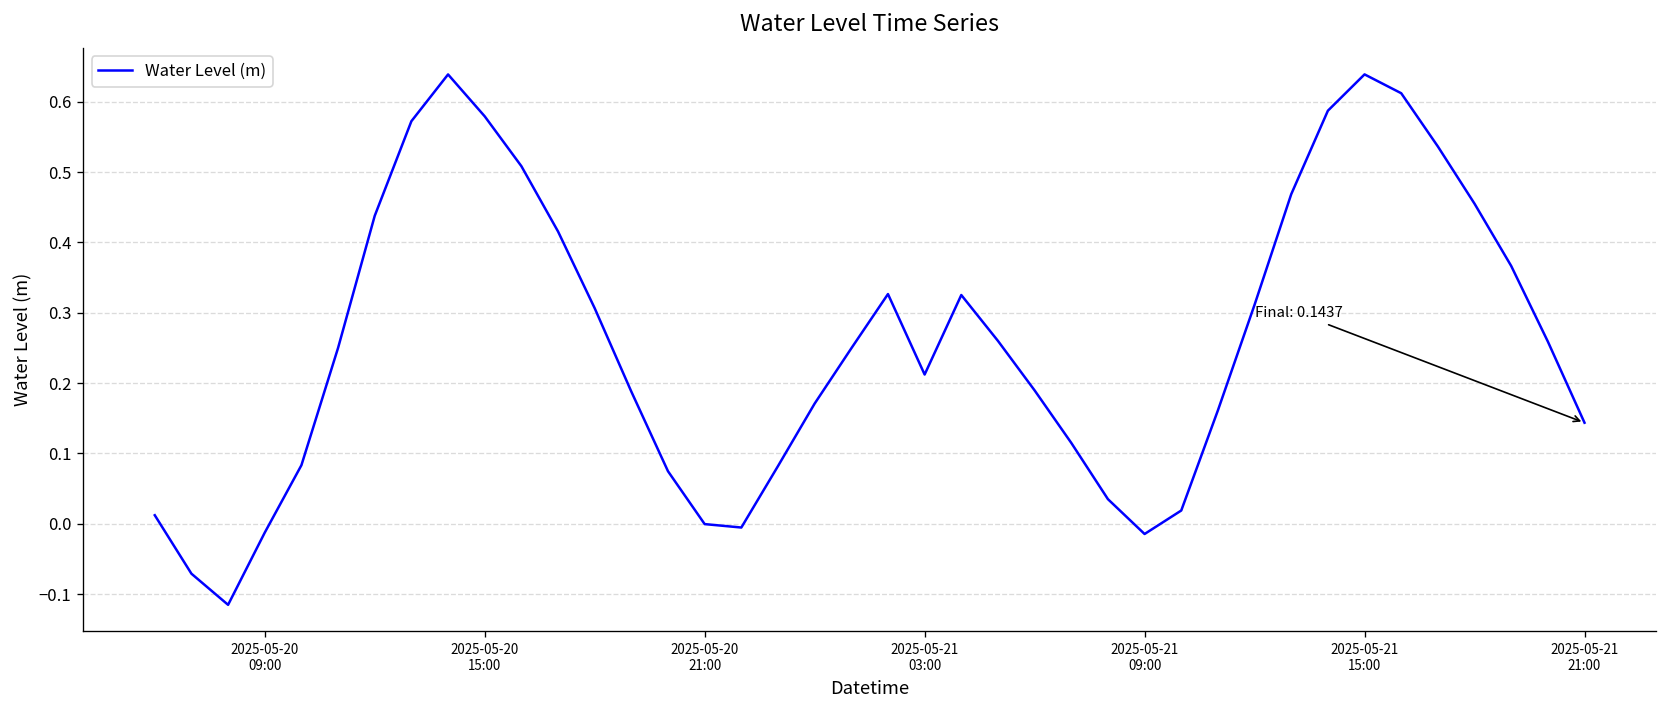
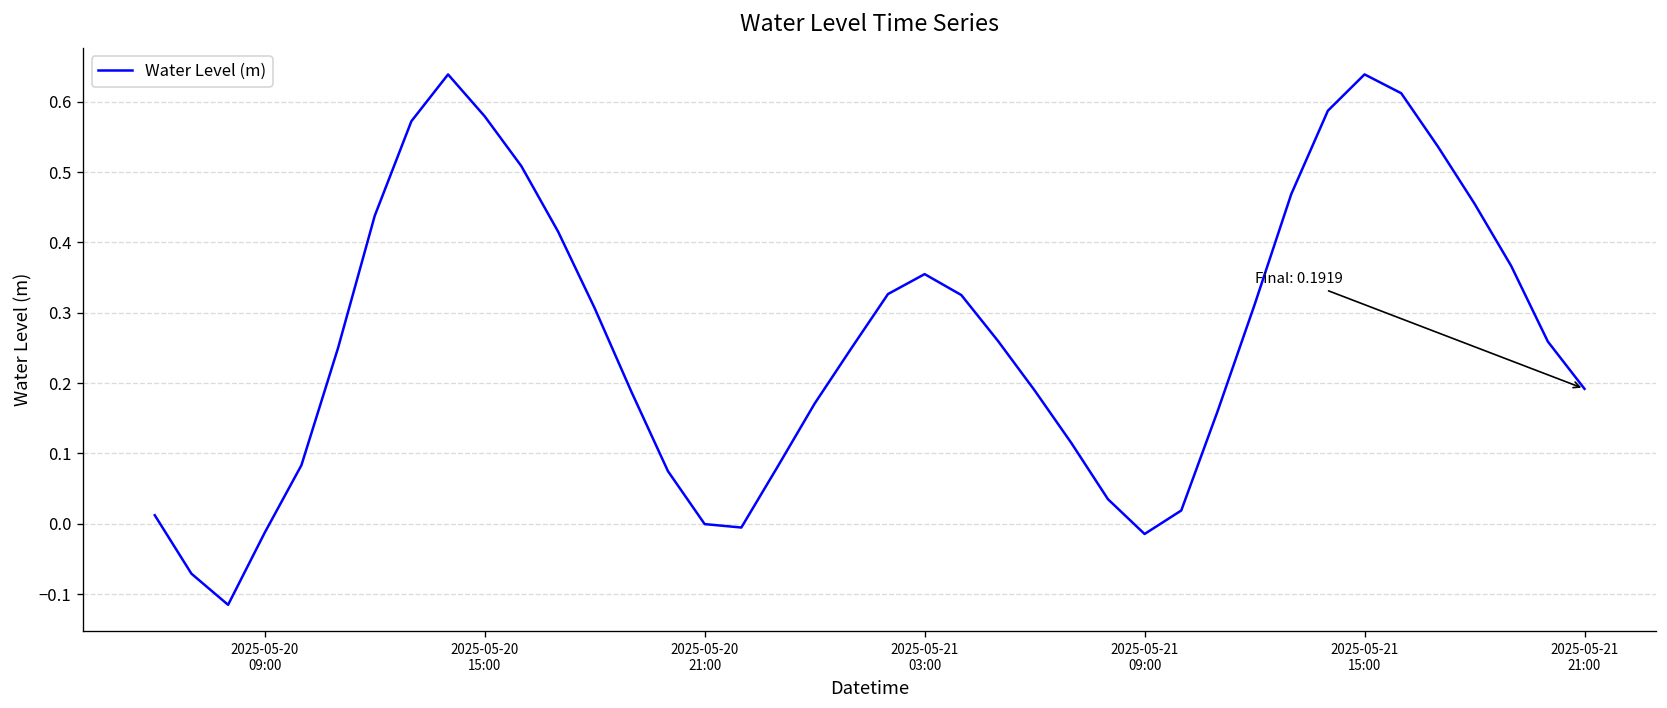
2025-05-21 03:00: 0.21 -> 0.36
2025-05-21 21:00: 0.1437 -> 0.1919
